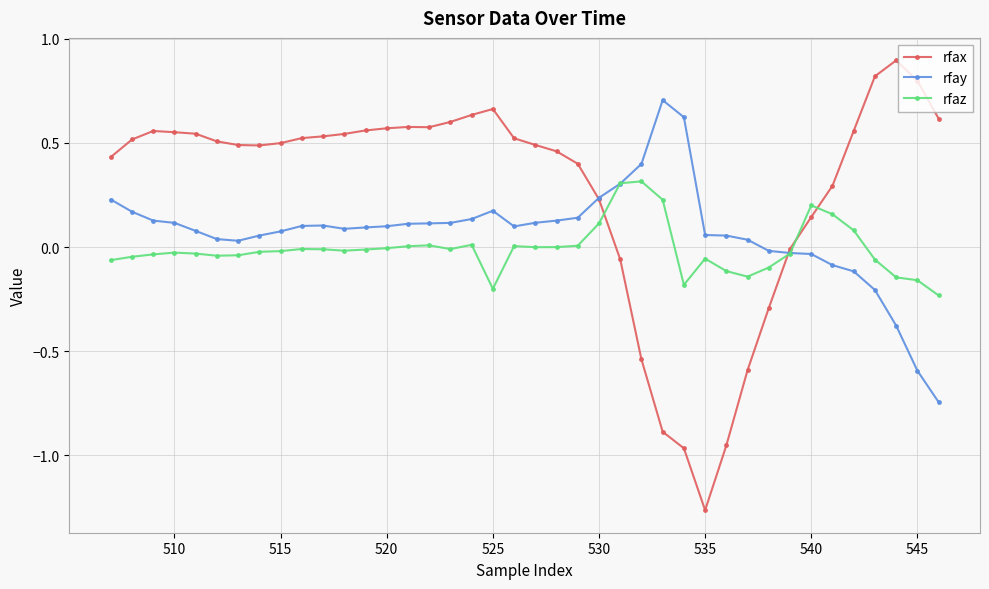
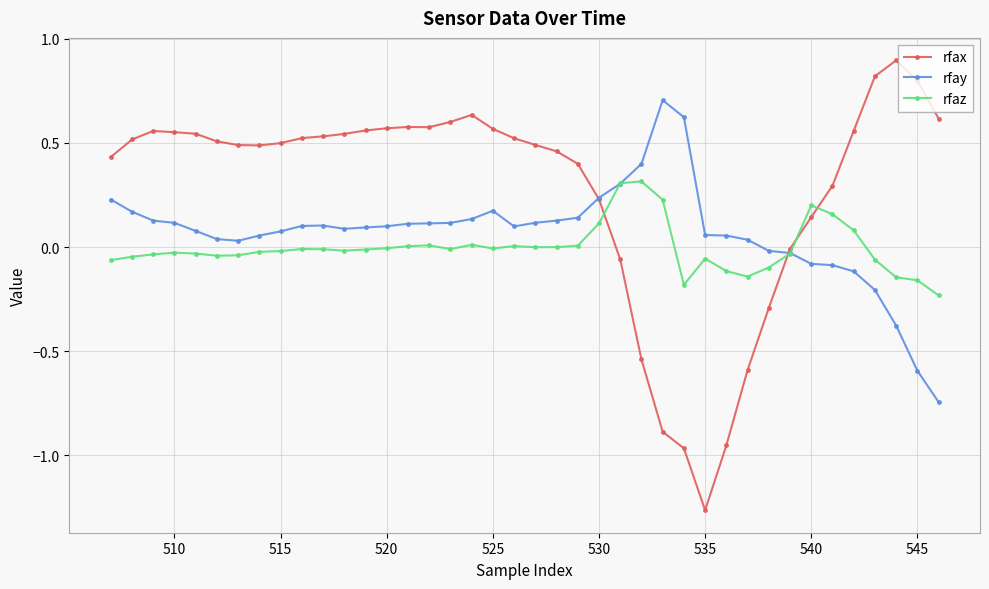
rfax, 525: 0.66 -> 0.57
rfaz, 525: -0.20 -> -0.01
rfay, 540: -0.03 -> -0.08
